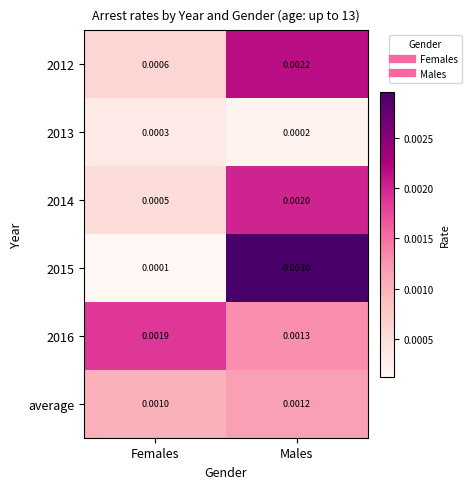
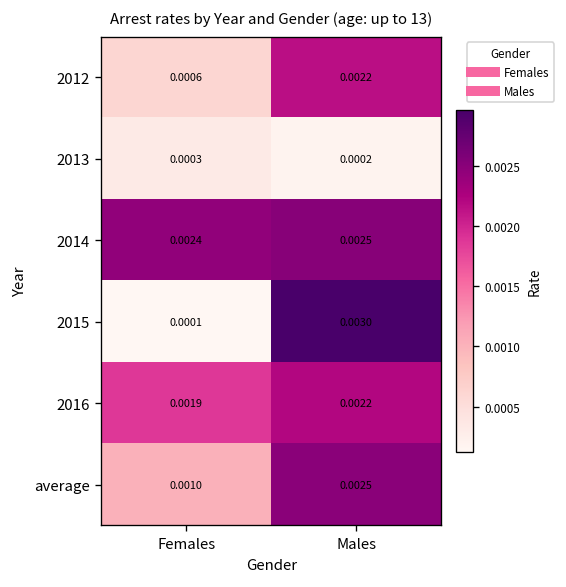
2014, Females: 0.0005 -> 0.0024
2014, Males: 0.0020 -> 0.0025
2016, Males: 0.0013 -> 0.0022
average, Males: 0.0012 -> 0.0025
